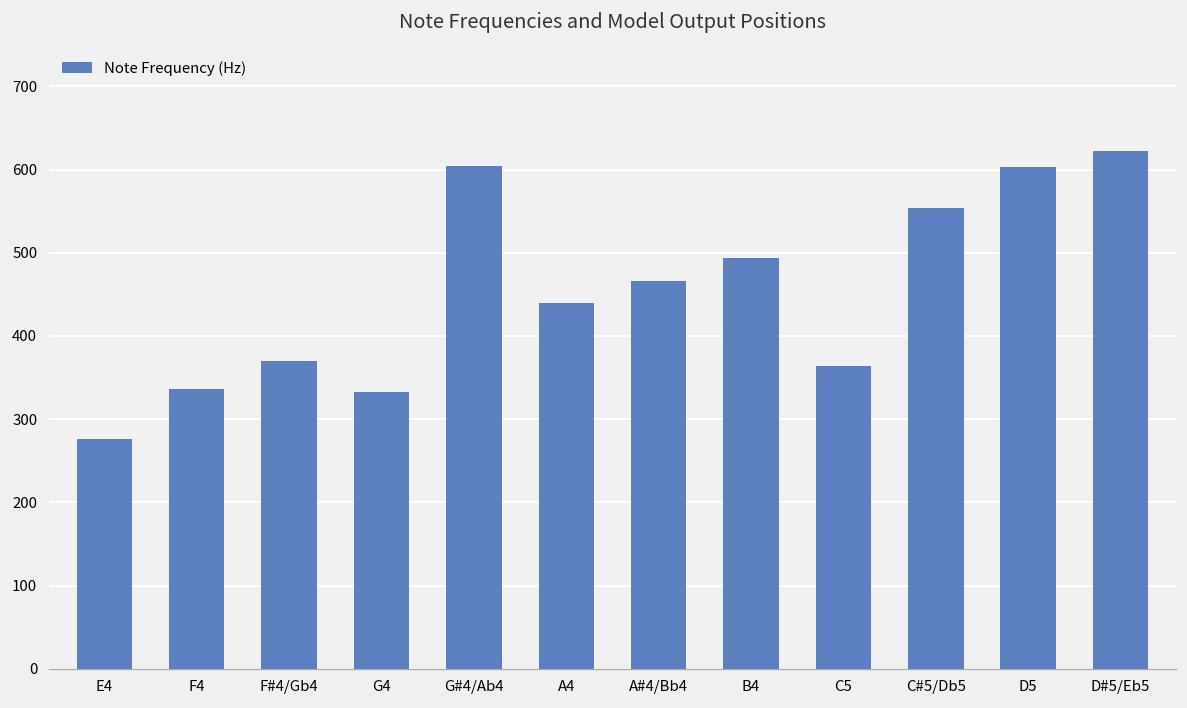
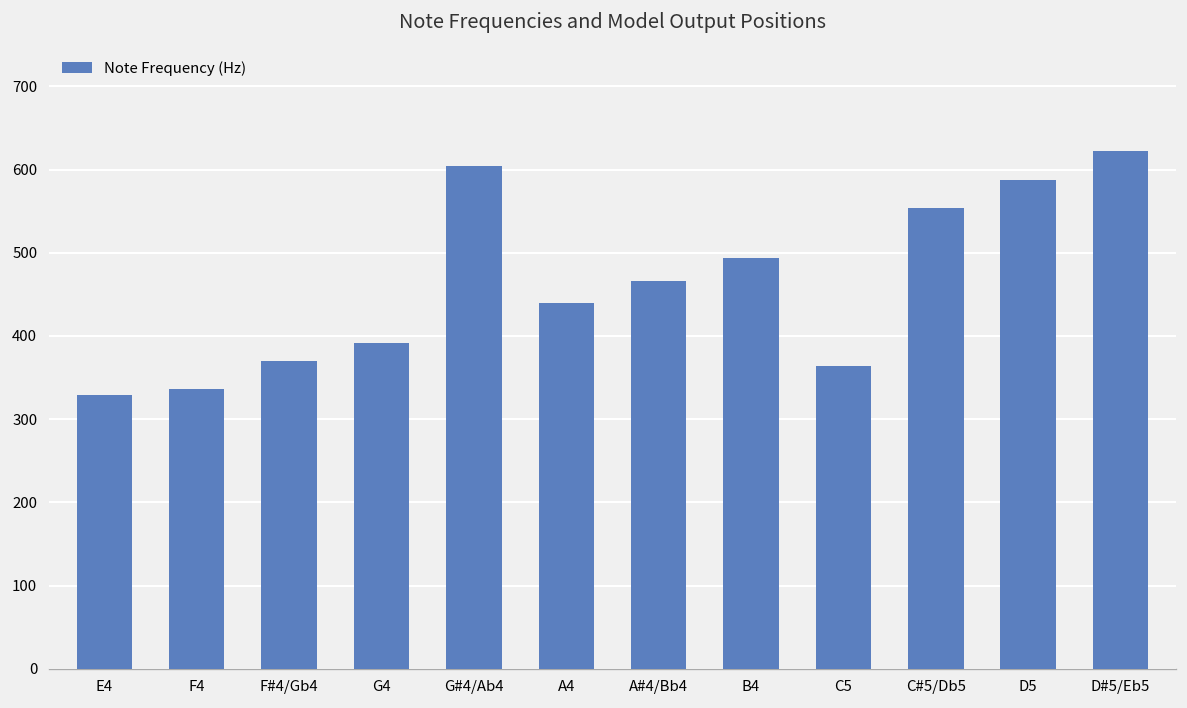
E4: 280 -> 330
G4: 330 -> 390
D5: 600 -> 590
